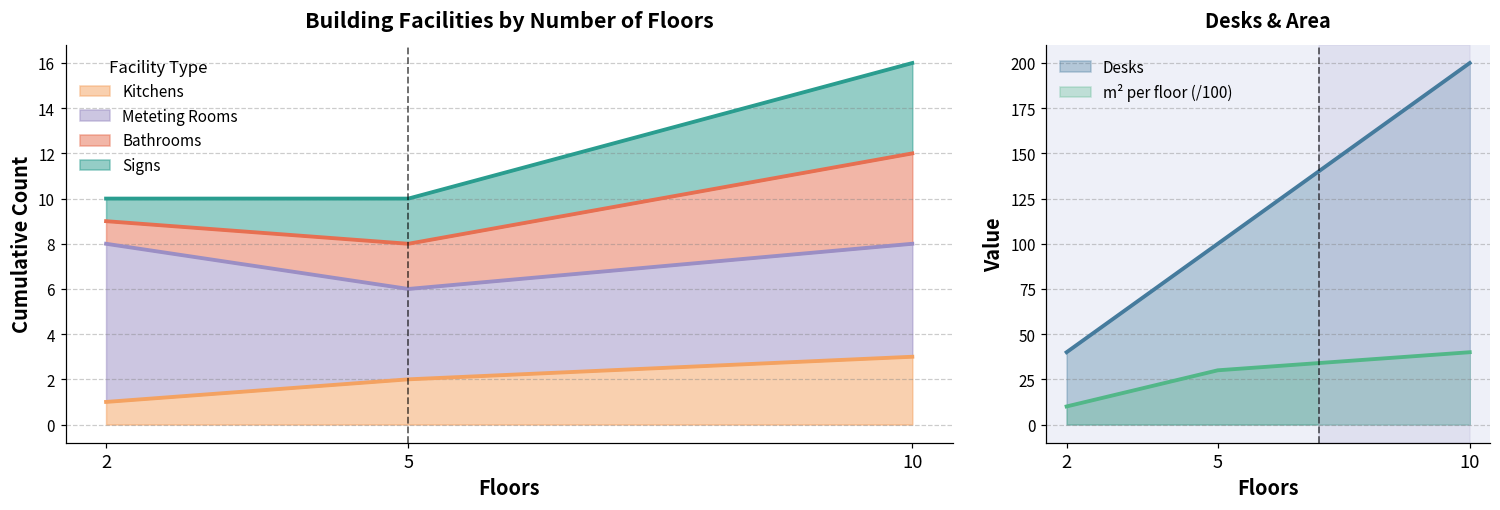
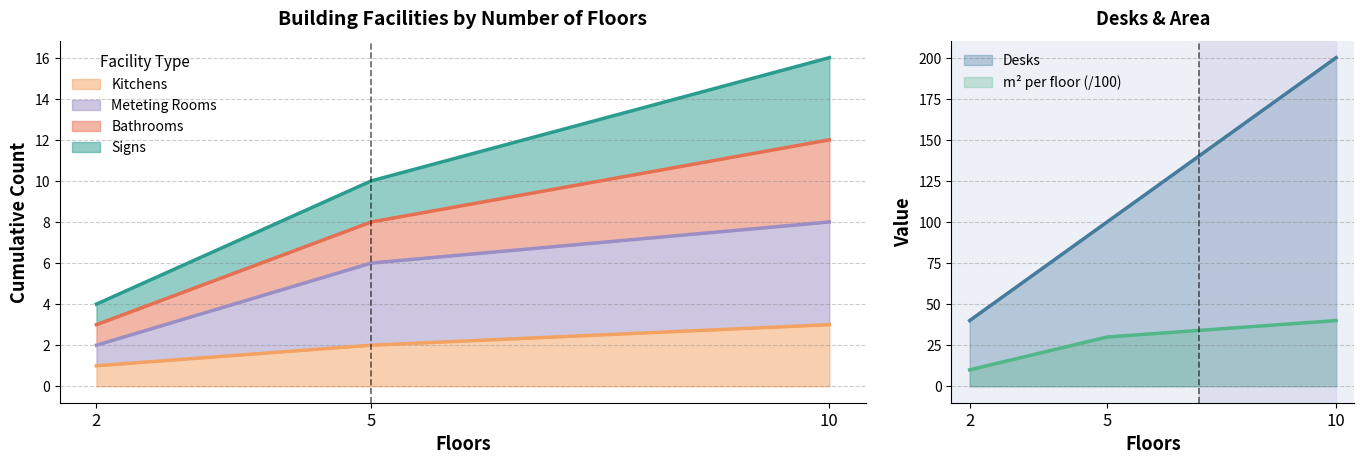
Building Facilities by Number of Floors, Meteting Rooms, 2: 7 -> 1
